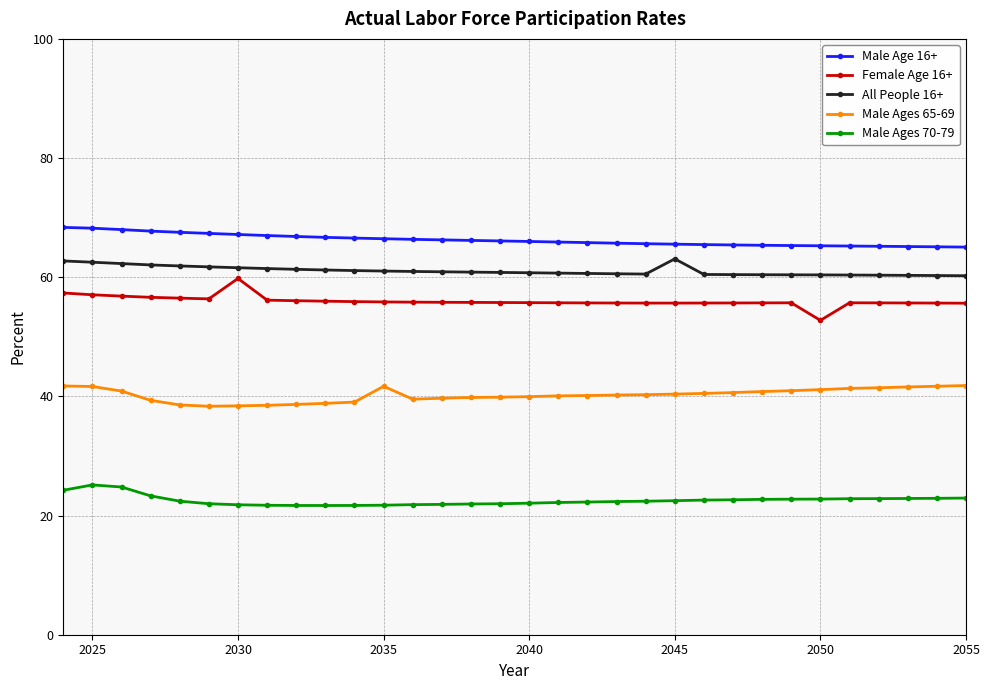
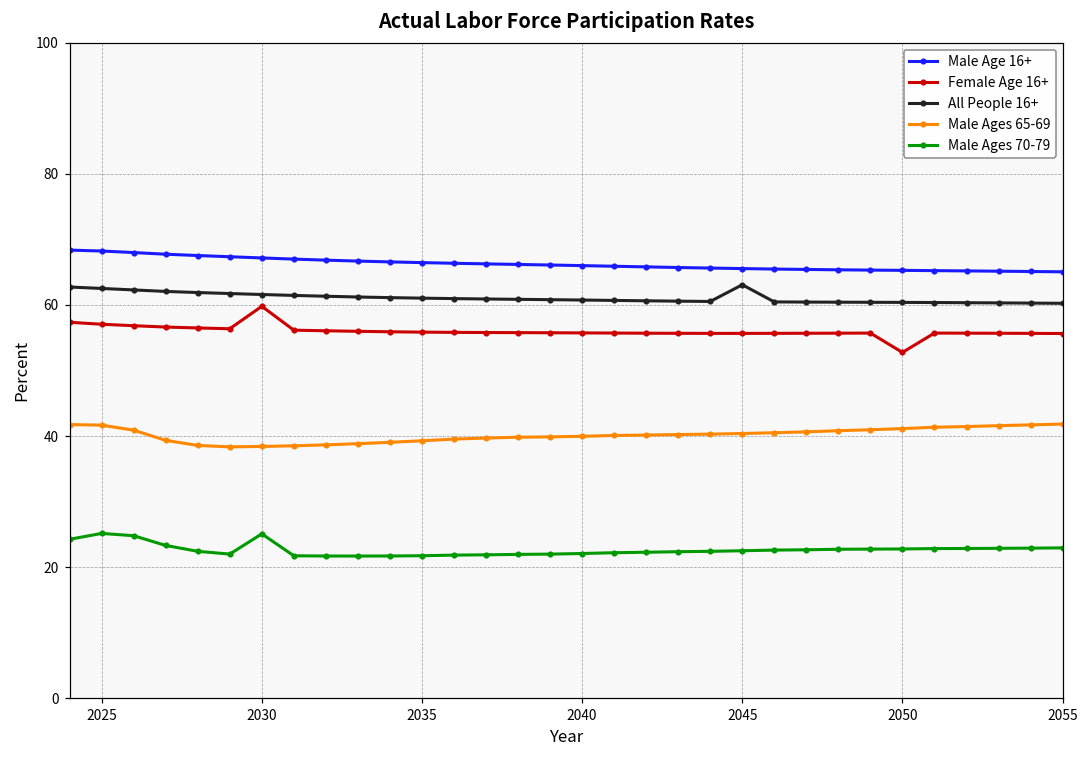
Male Ages 70-79, 2030: 22 -> 25
Male Ages 65-69, 2035: 42 -> 39
